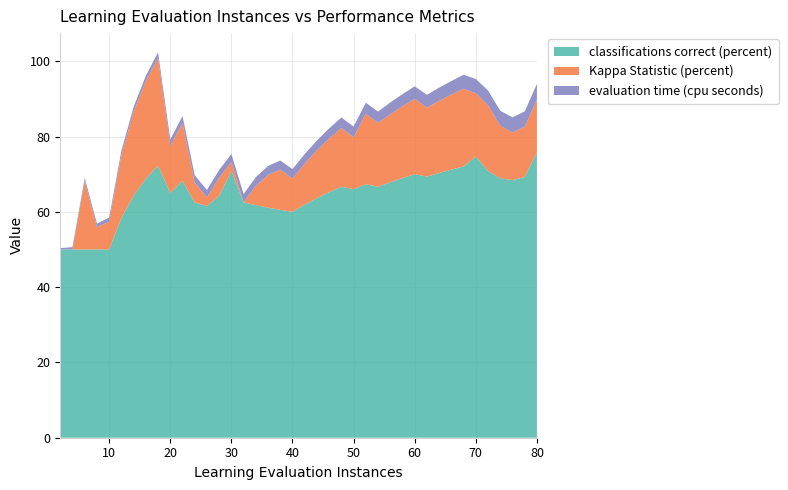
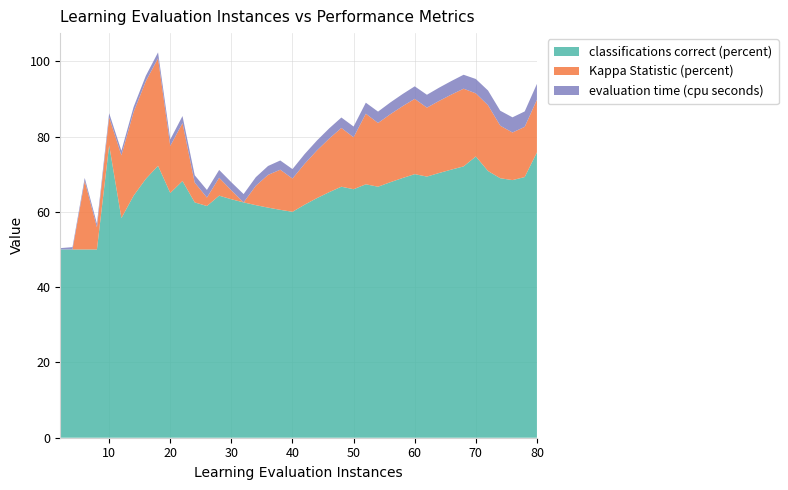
classifications correct (percent), 10: 50 -> 78
classifications correct (percent), 30: 71 -> 63
